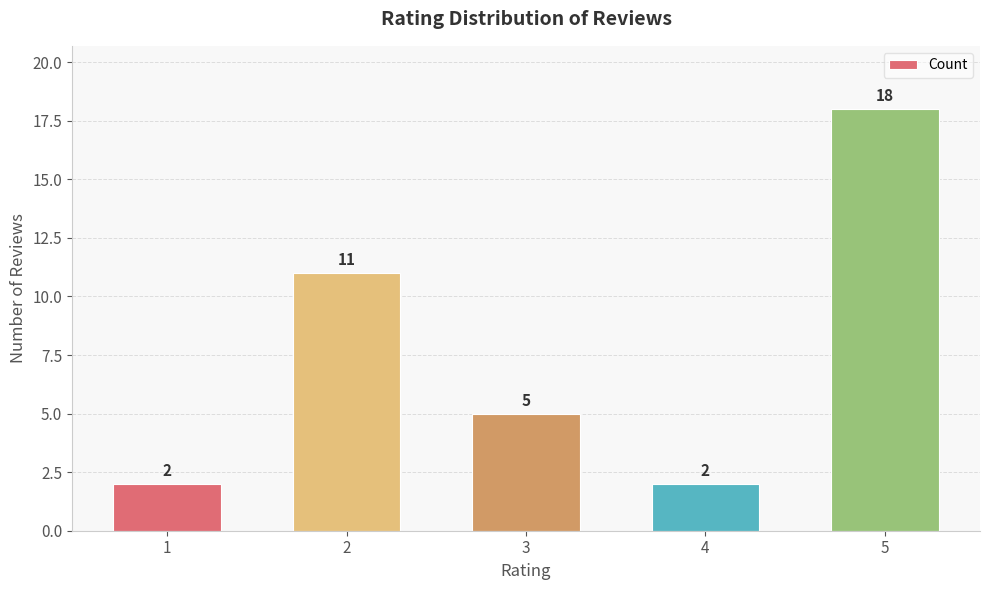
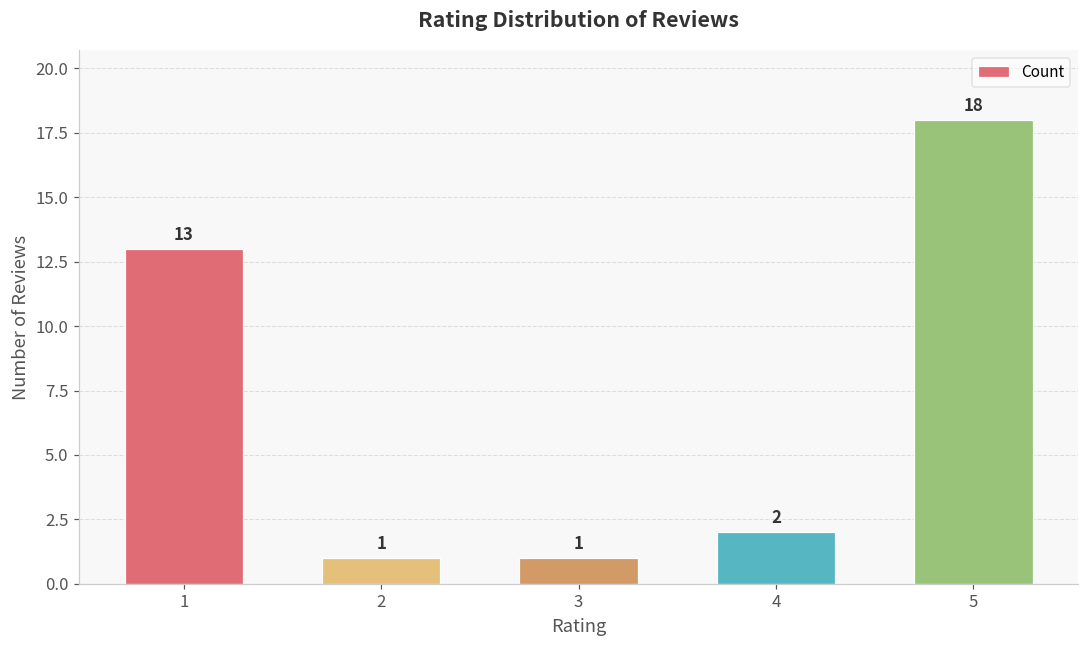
1: 2 -> 13
2: 11 -> 1
3: 5 -> 1
